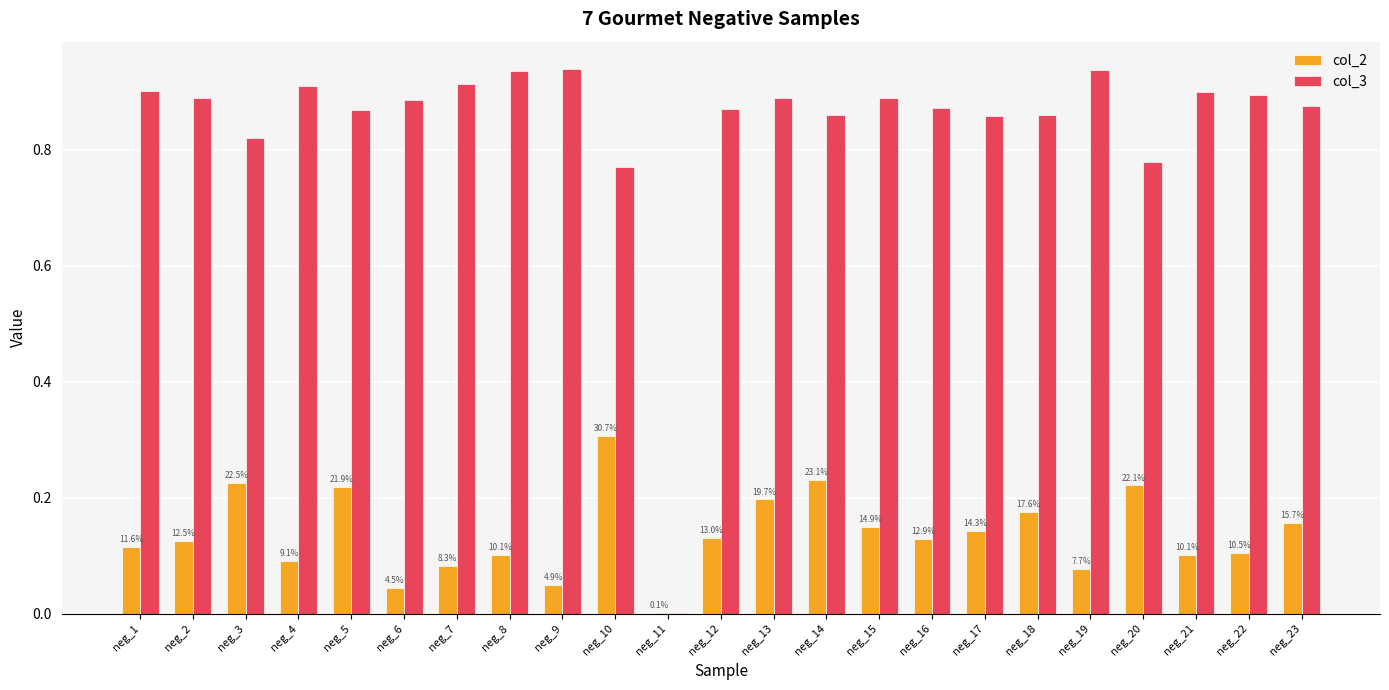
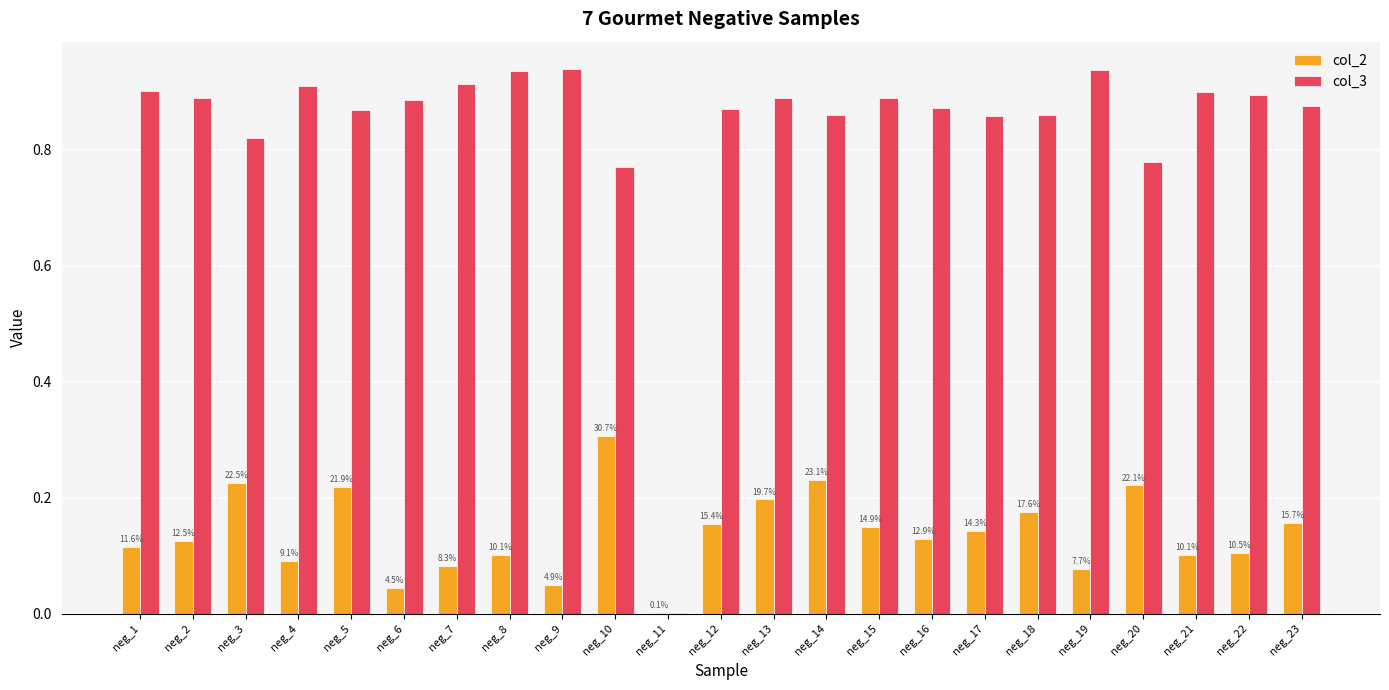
col_2, neg_12: 13.0% -> 15.4%
